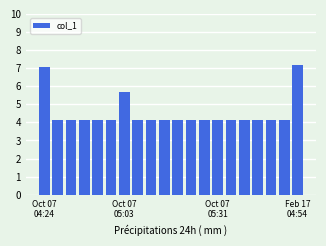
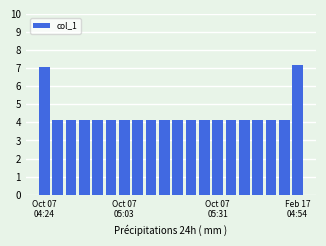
Oct 07 05:03: 5.7 -> 4.1
